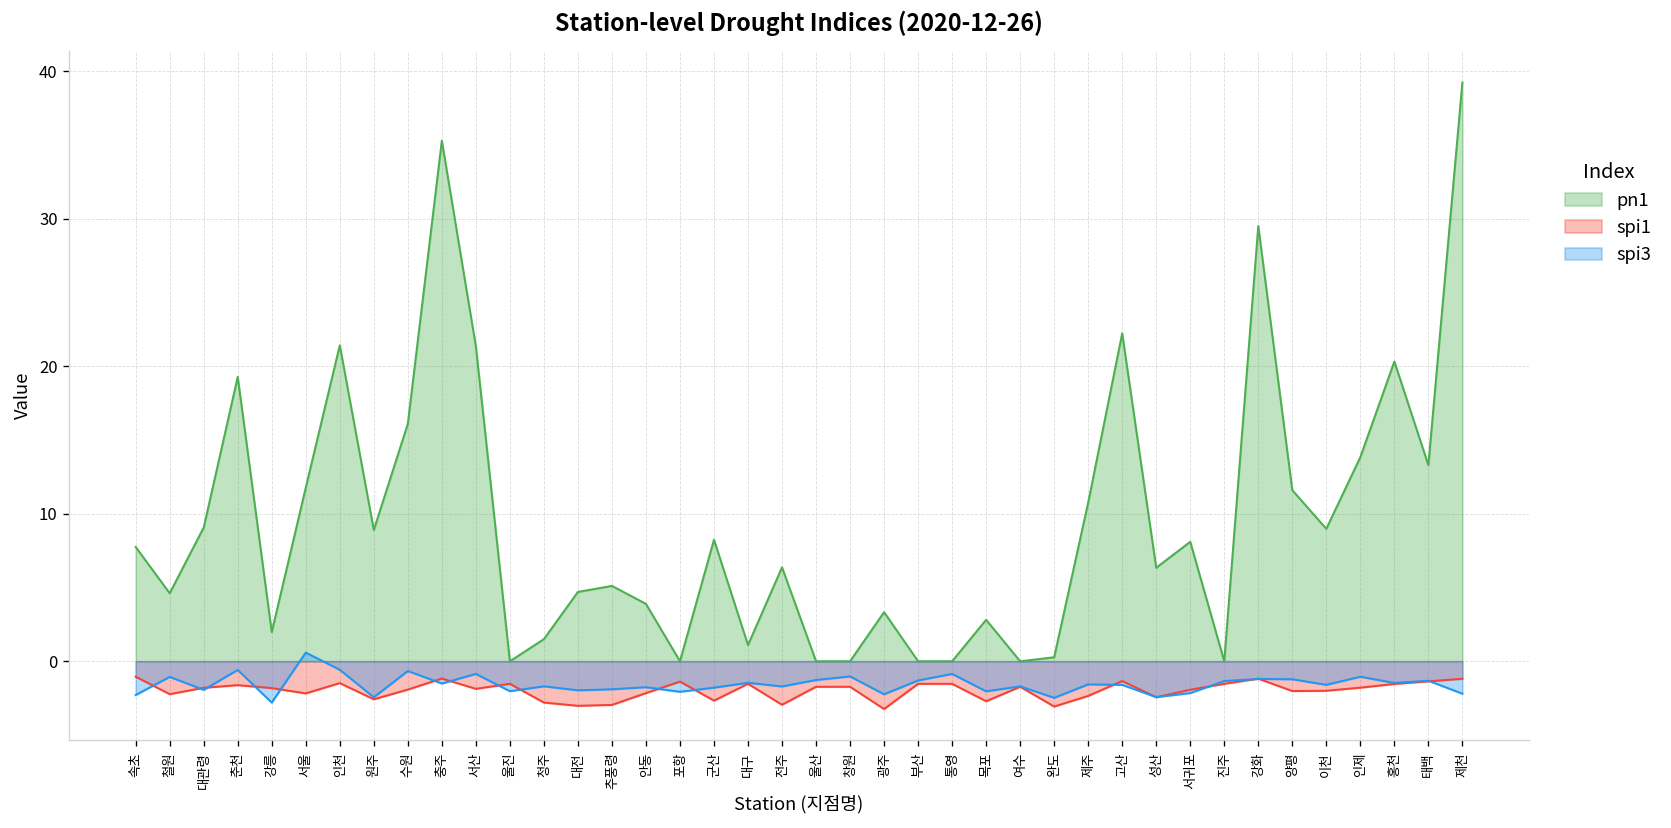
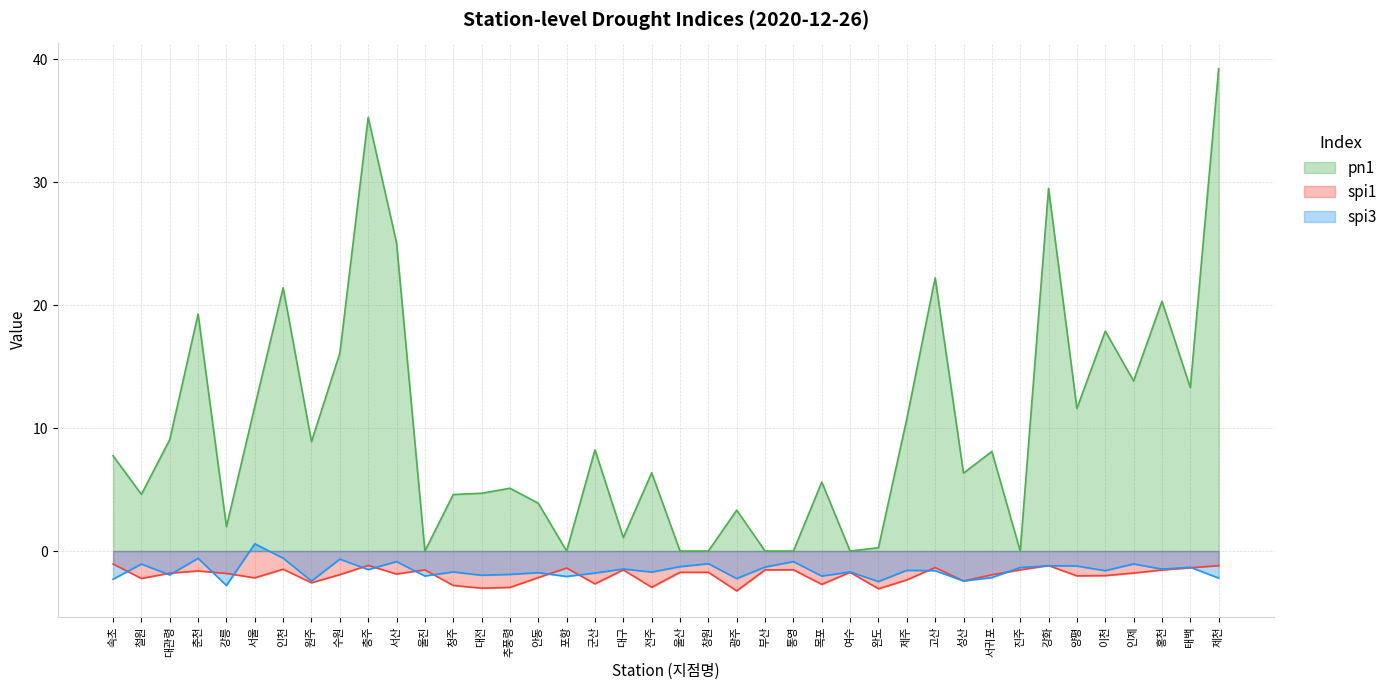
pn1, 서산: 21.4 -> 25.1
pn1, 청주: 1.5 -> 4.6
pn1, 목포: 2.8 -> 5.6
pn1, 이천: 9.0 -> 17.9
